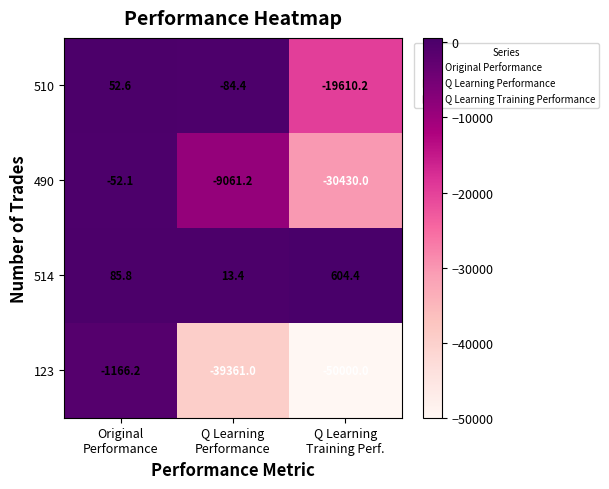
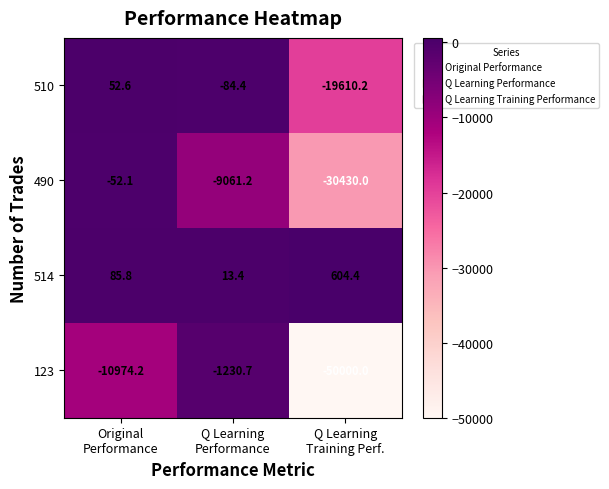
123, Original Performance: -1166.2 -> -10974.2
123, Q Learning Performance: -39361.0 -> -1230.7
